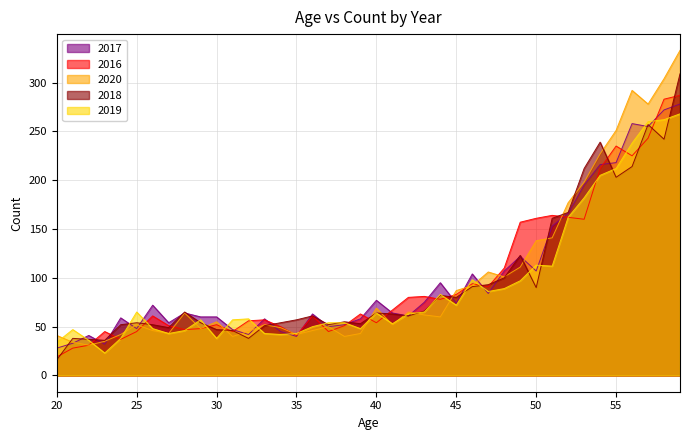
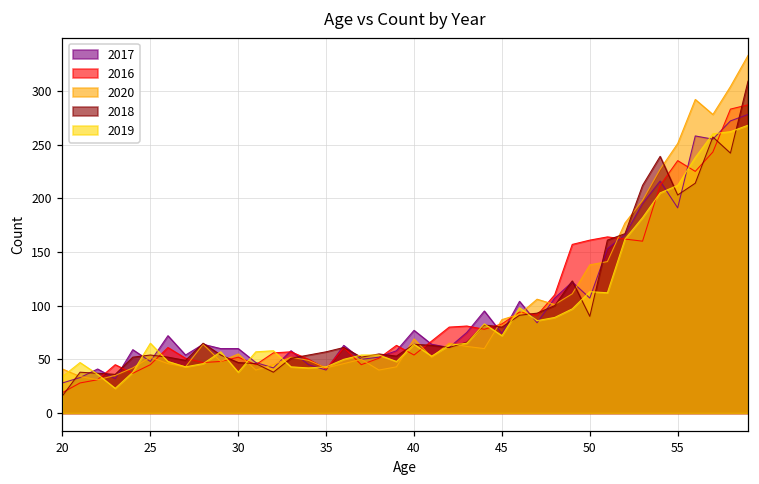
2017, 55: 220 -> 190
